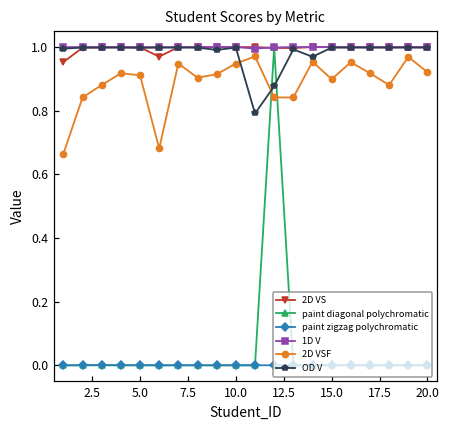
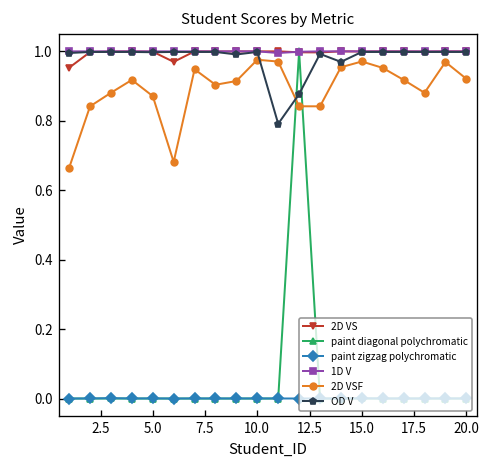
2D VSF, 5.0: 0.91 -> 0.87
2D VSF, 10.0: 0.95 -> 0.98
2D VSF, 15.0: 0.90 -> 0.97
